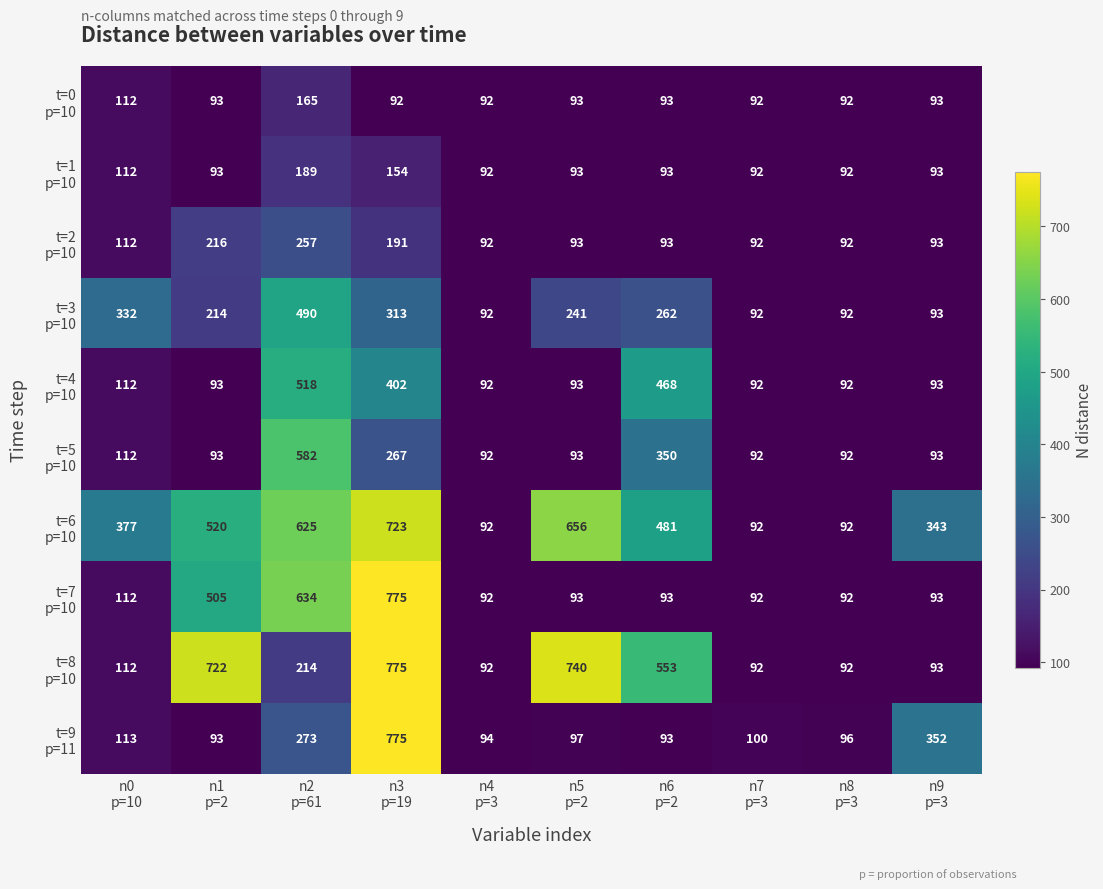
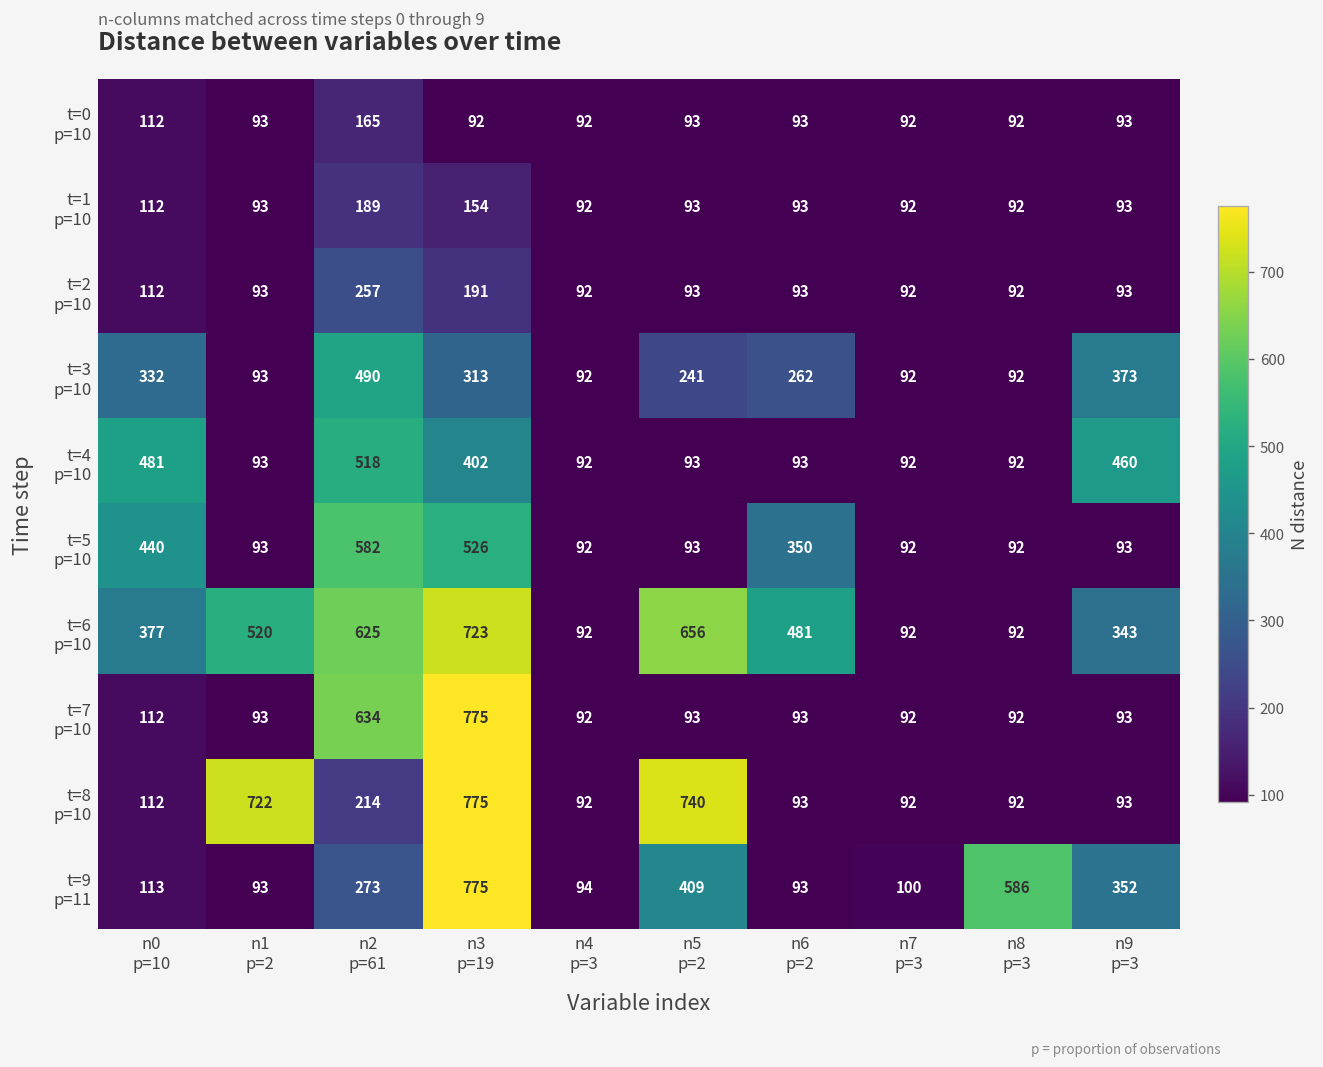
t=2 p=10, n1 p=2: 216 -> 93
t=3 p=10, n1 p=2: 214 -> 93
t=3 p=10, n9 p=3: 93 -> 373
t=4 p=10, n0 p=10: 112 -> 481
t=4 p=10, n6 p=2: 468 -> 93
t=4 p=10, n9 p=3: 93 -> 460
t=5 p=10, n0 p=10: 112 -> 440
t=5 p=10, n3 p=19: 267 -> 526
t=7 p=10, n1 p=2: 505 -> 93
t=8 p=10, n6 p=2: 553 -> 93
t=9 p=11, n5 p=2: 97 -> 409
t=9 p=11, n8 p=3: 96 -> 586
